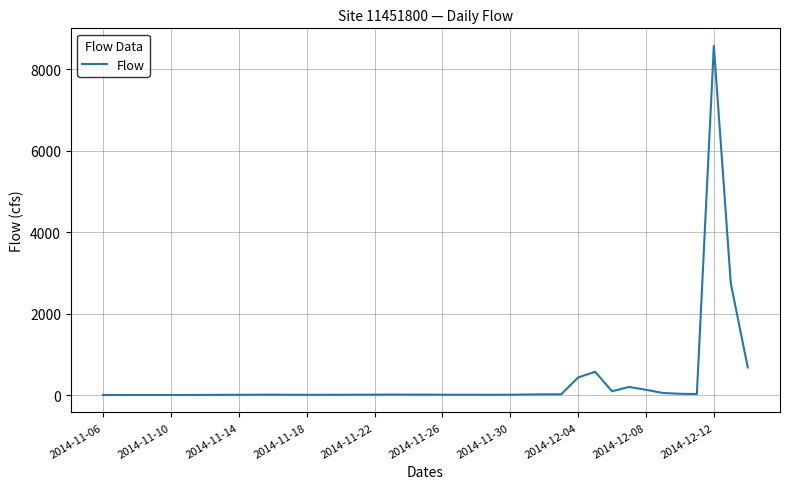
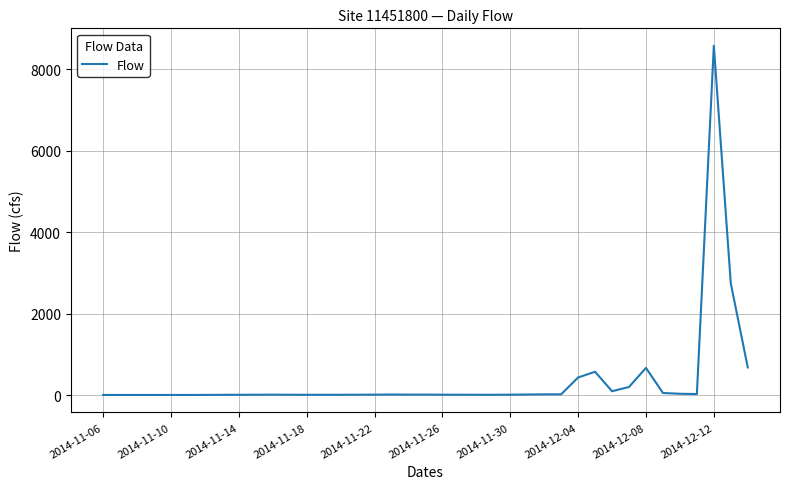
2014-12-08: 100 -> 700
